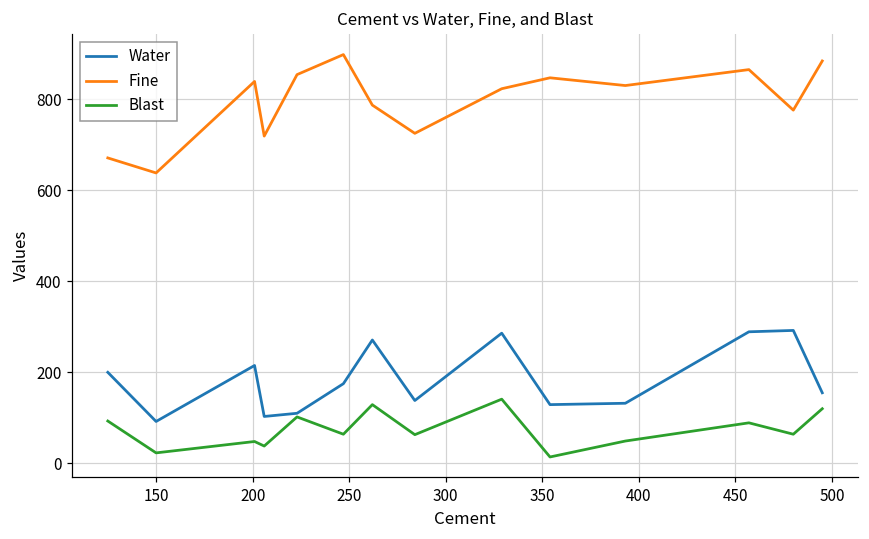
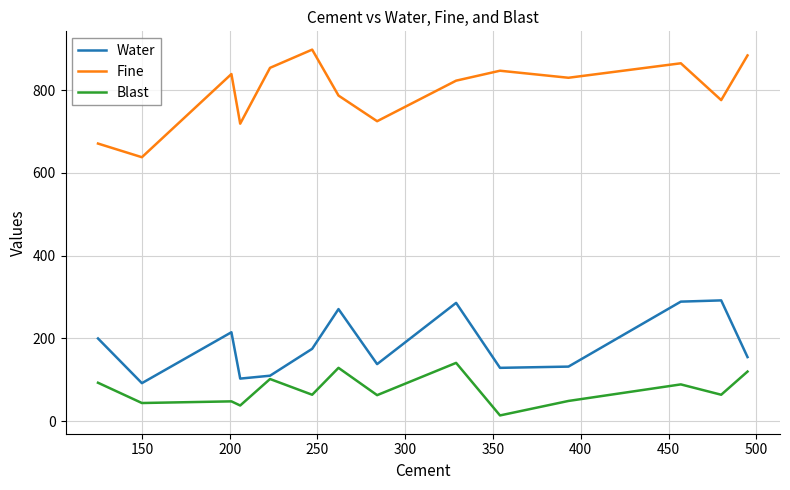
Blast, 150: 20 -> 40
